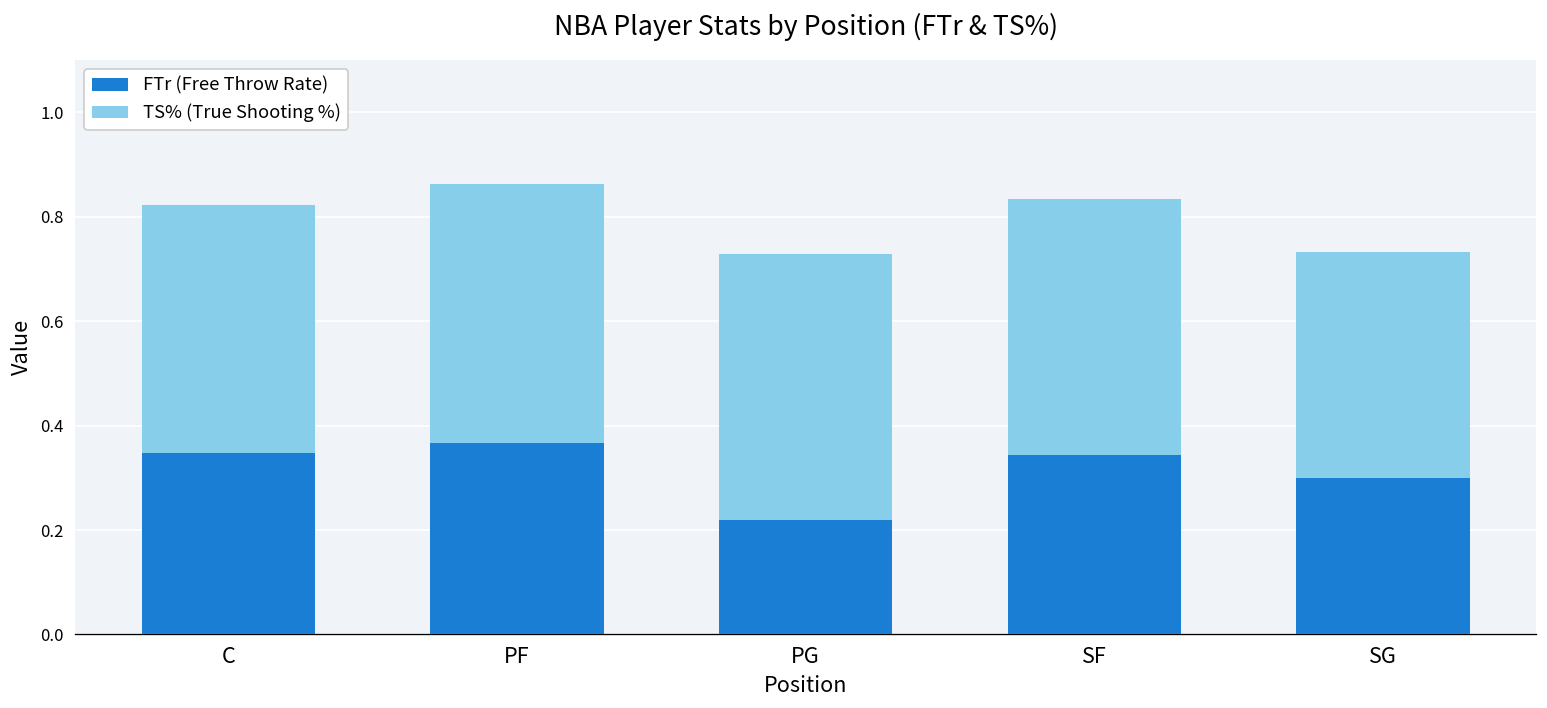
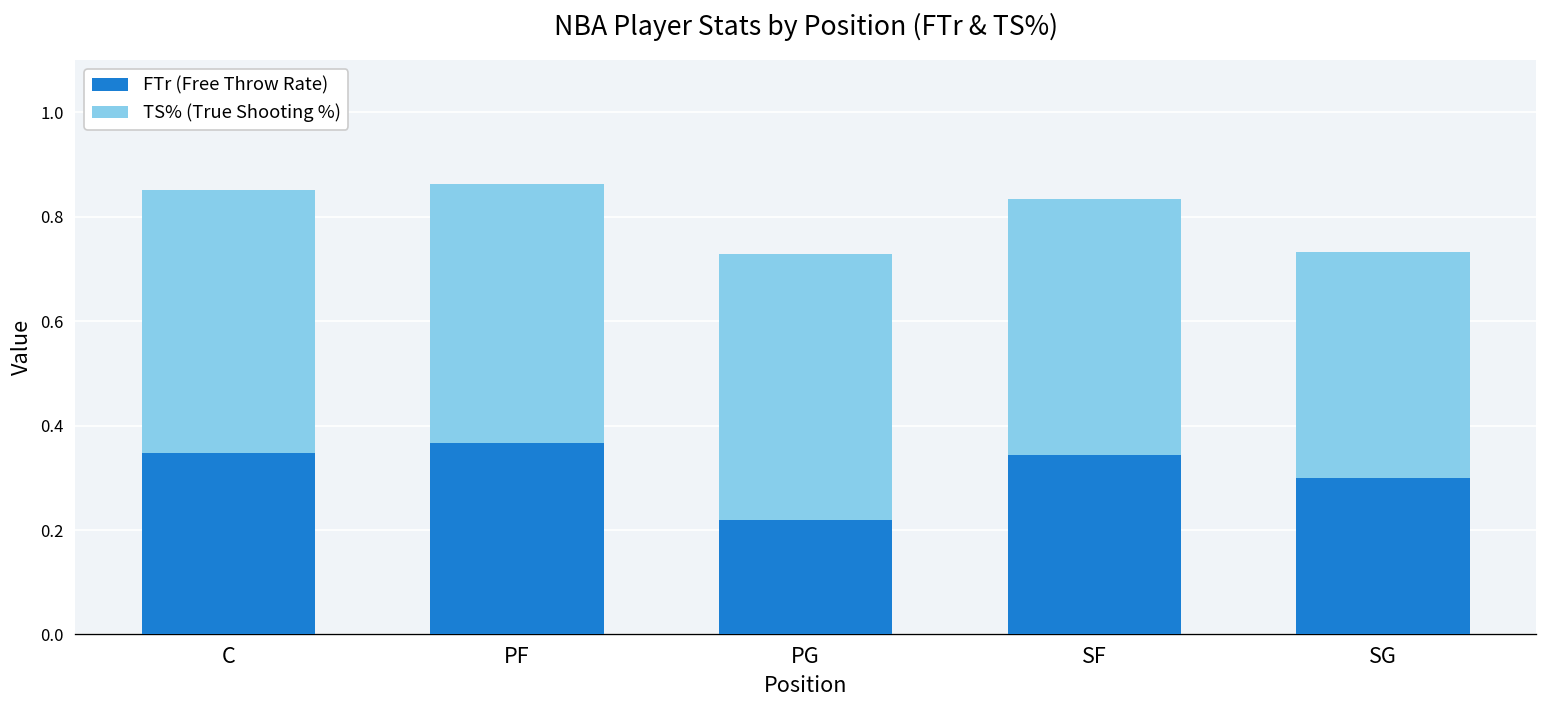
TS% (True Shooting %), C: 0.48 -> 0.50
